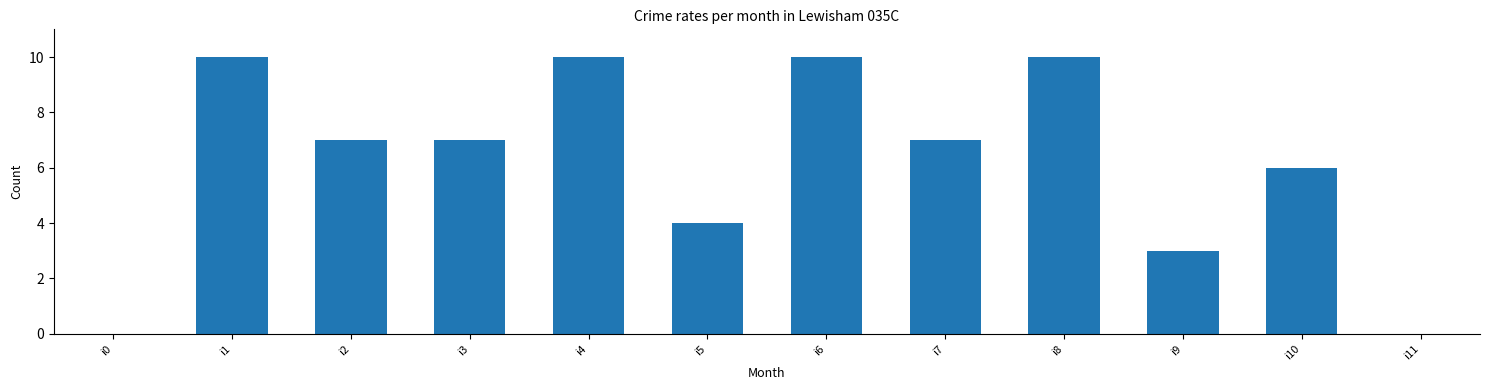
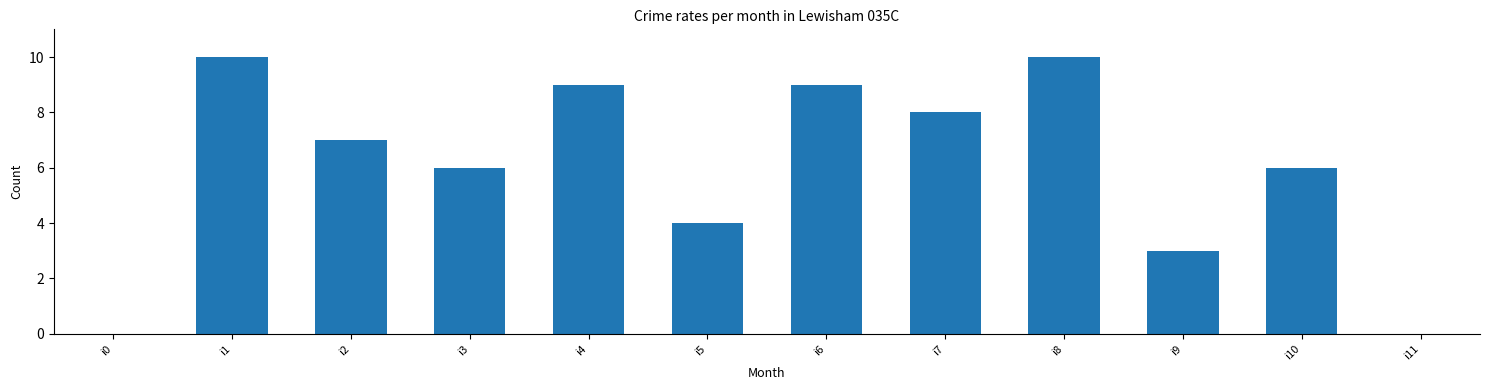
i3: 7 -> 6
i4: 10 -> 9
i6: 10 -> 9
i7: 7 -> 8
